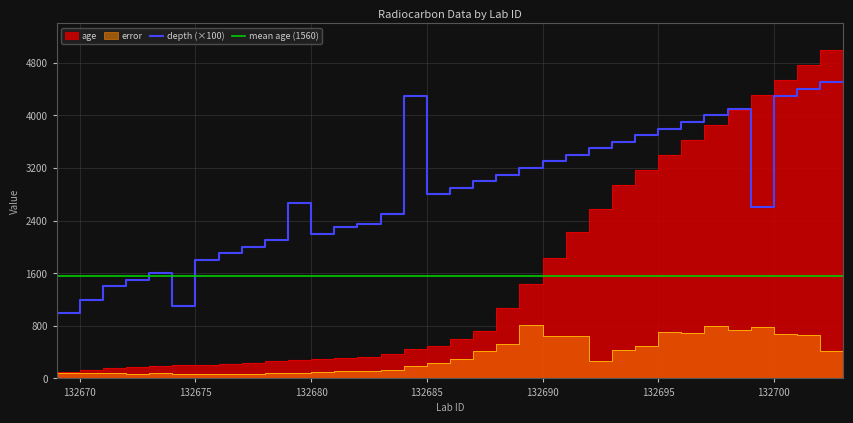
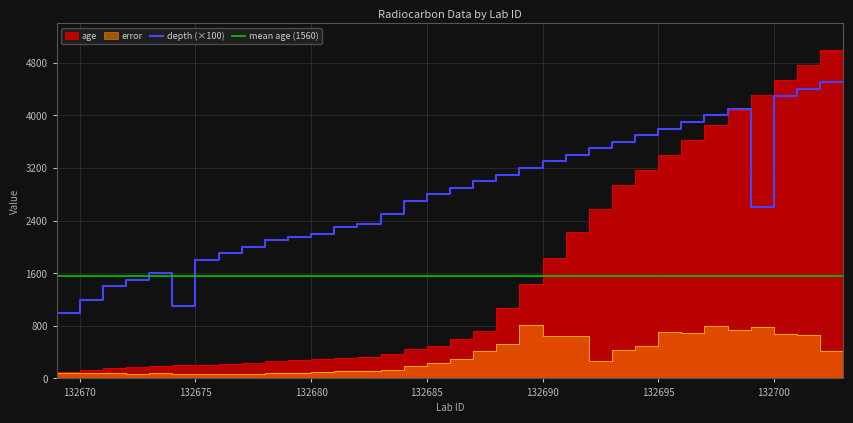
depth (×100), 132680: 2700 -> 2200
depth (×100), 132685: 4300 -> 2700
